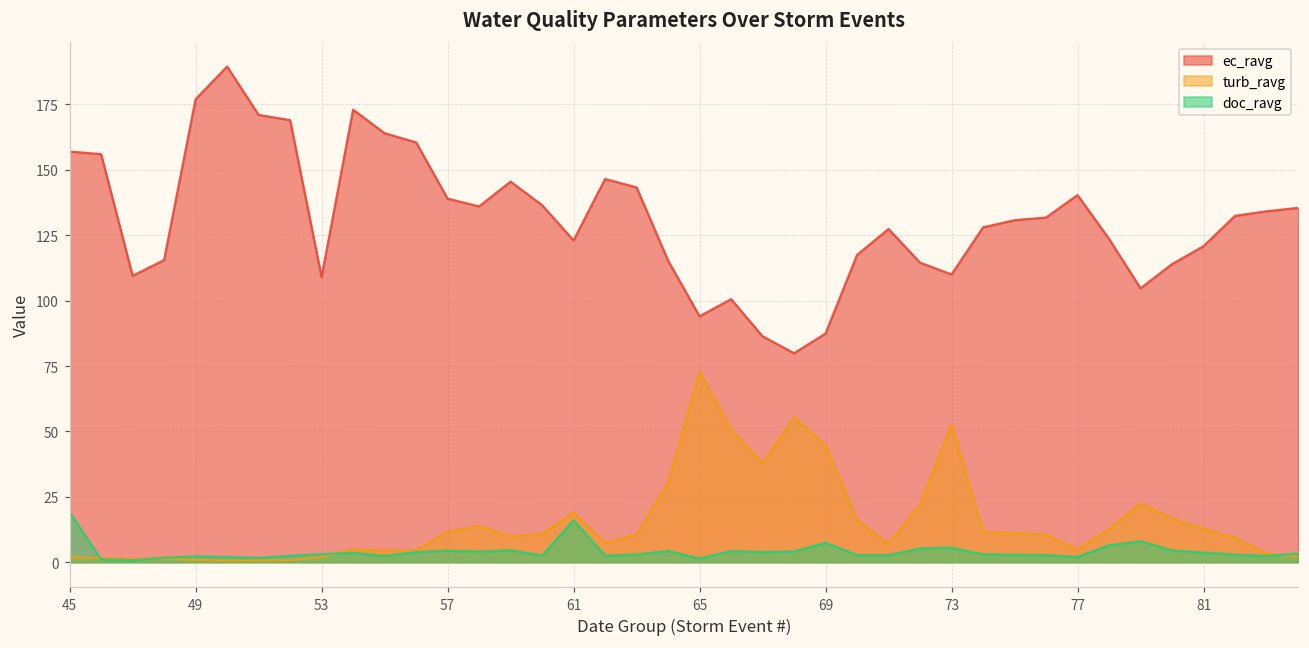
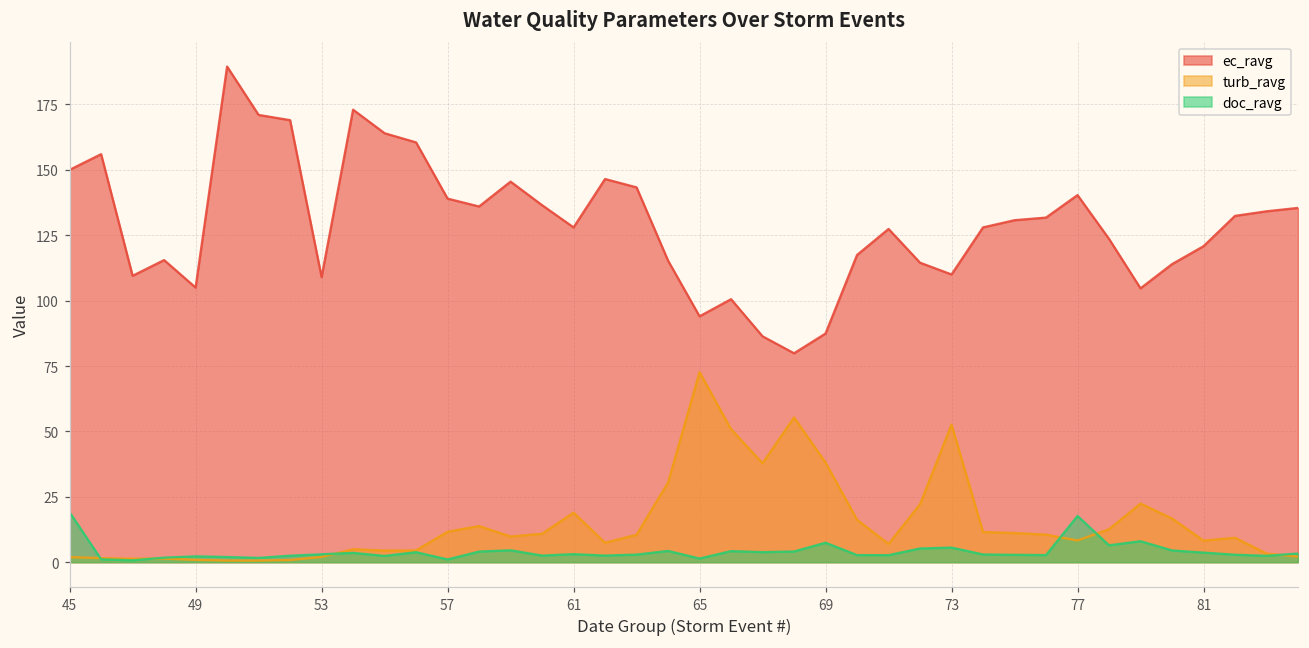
ec_ravg, 45: 157 -> 150
ec_ravg, 49: 177 -> 105
doc_ravg, 57: 4 -> 1
ec_ravg, 61: 123 -> 128
doc_ravg, 61: 16 -> 3
turb_ravg, 69: 45 -> 38
turb_ravg, 77: 5 -> 8
doc_ravg, 77: 2 -> 18
turb_ravg, 81: 13 -> 8
